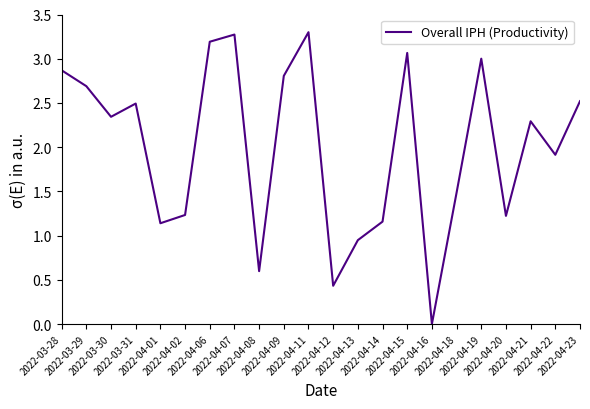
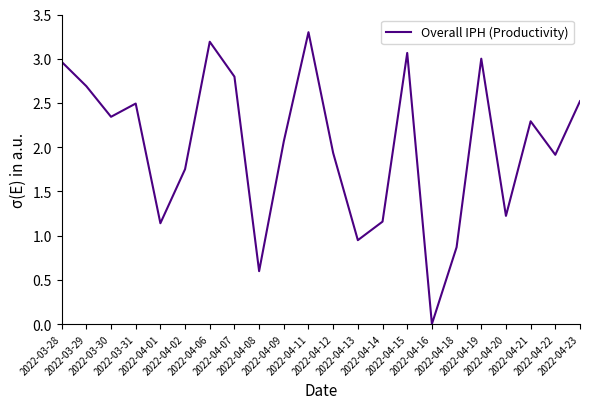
2022-03-28: 2.9 -> 3.0
2022-04-02: 1.2 -> 1.8
2022-04-07: 3.3 -> 2.8
2022-04-09: 2.8 -> 2.1
2022-04-12: 0.4 -> 1.9
2022-04-18: 1.5 -> 0.9
